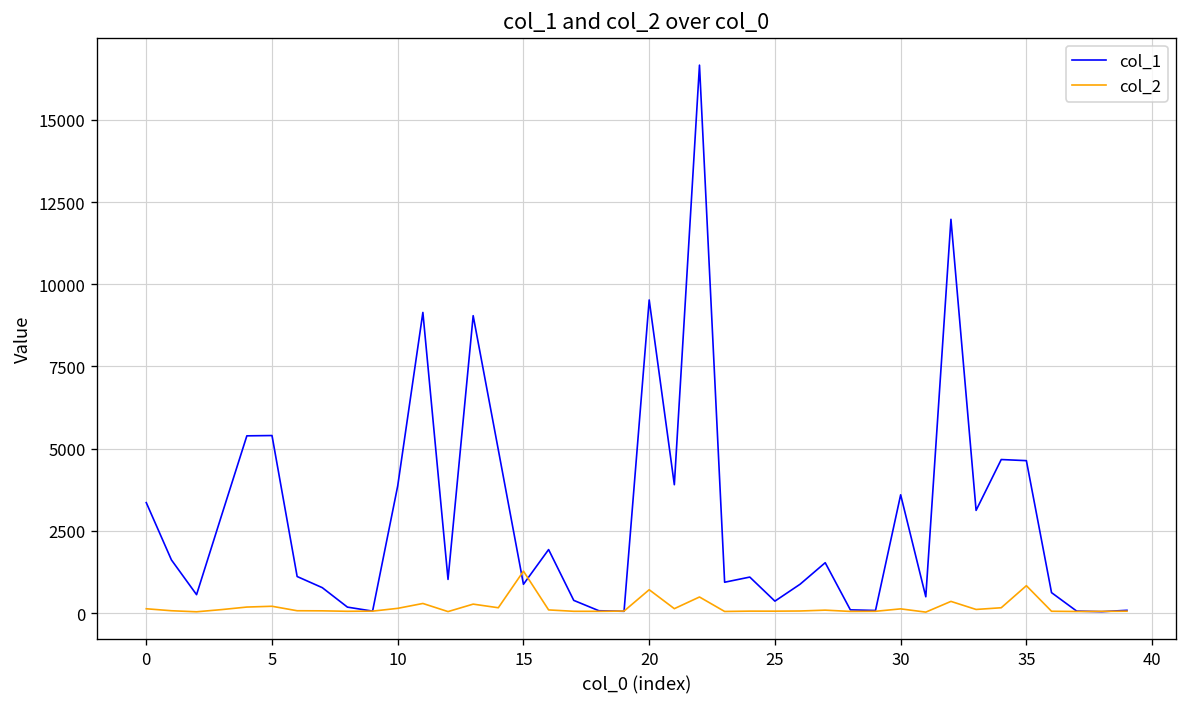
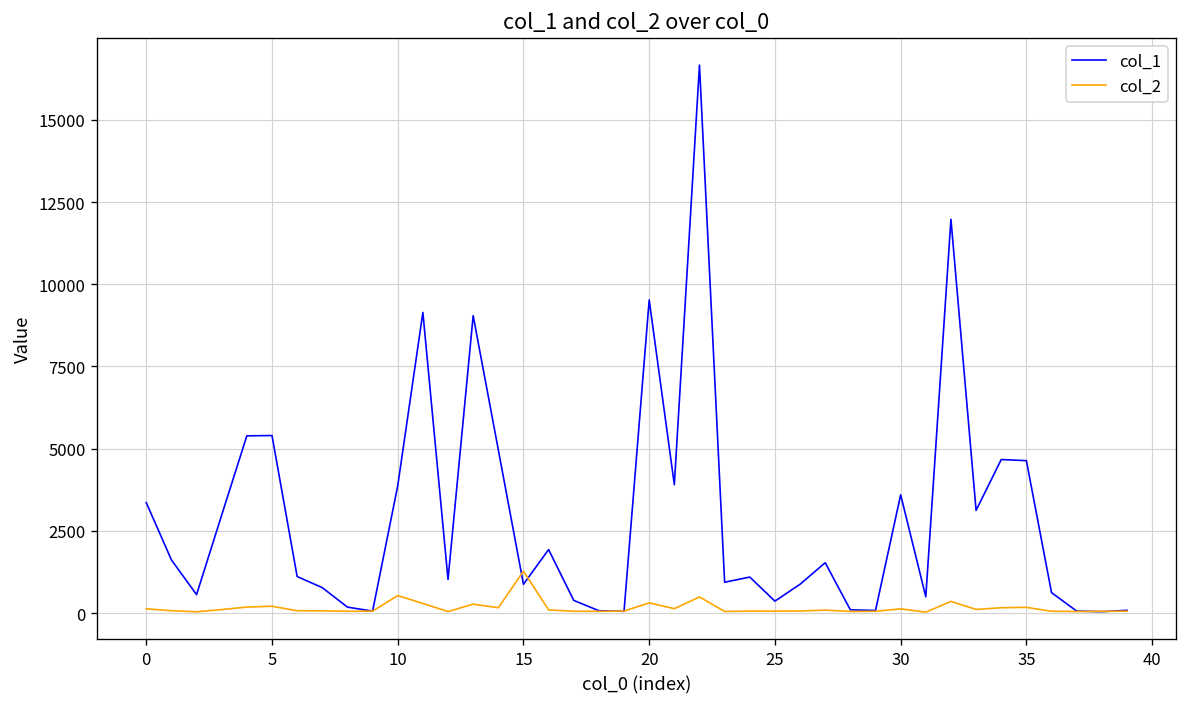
col_2, 10: 100 -> 500
col_2, 20: 700 -> 300
col_2, 35: 800 -> 200
